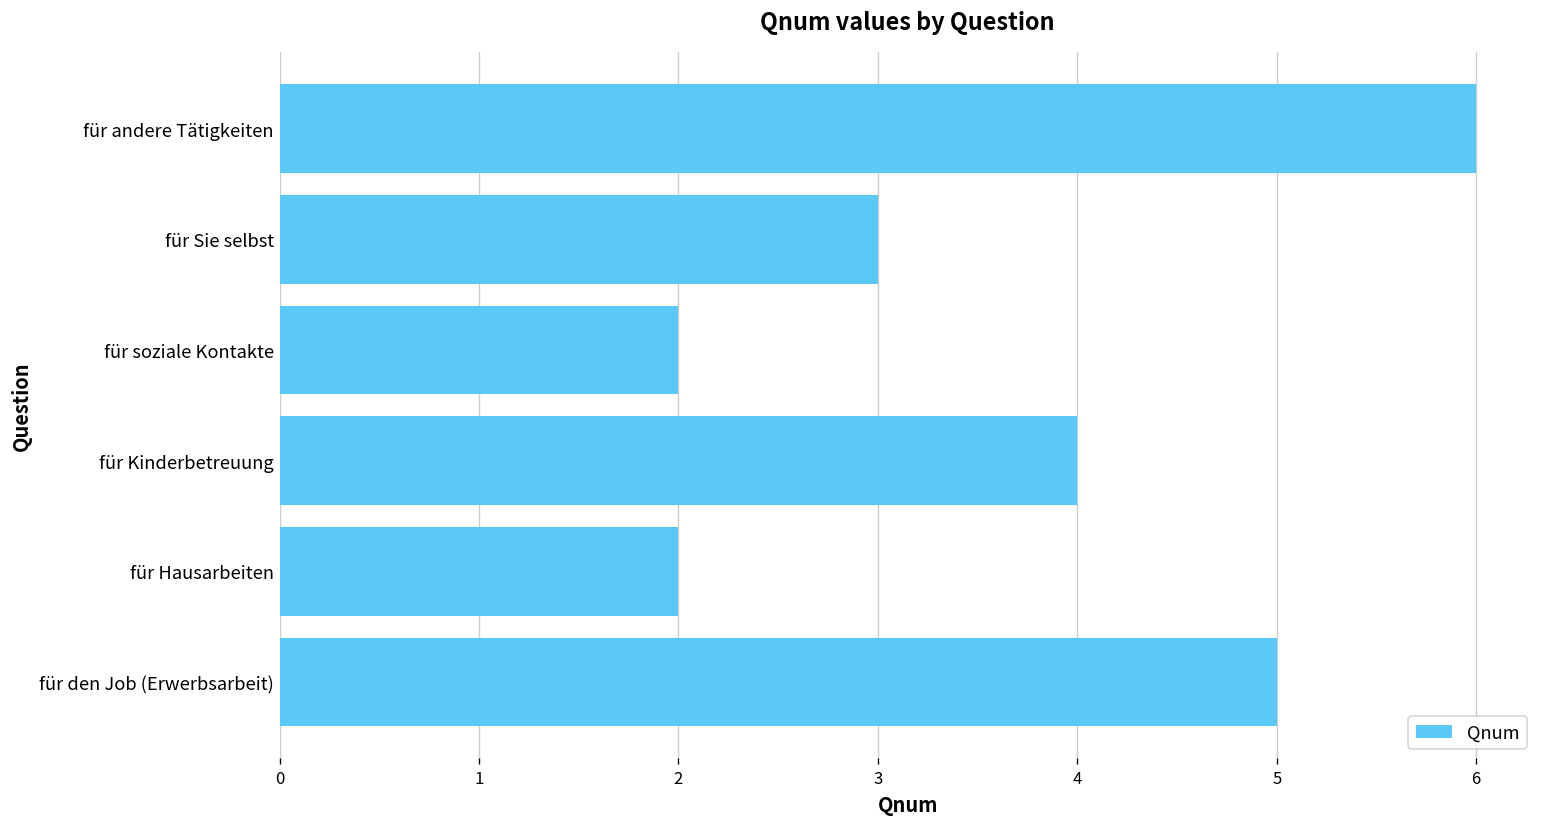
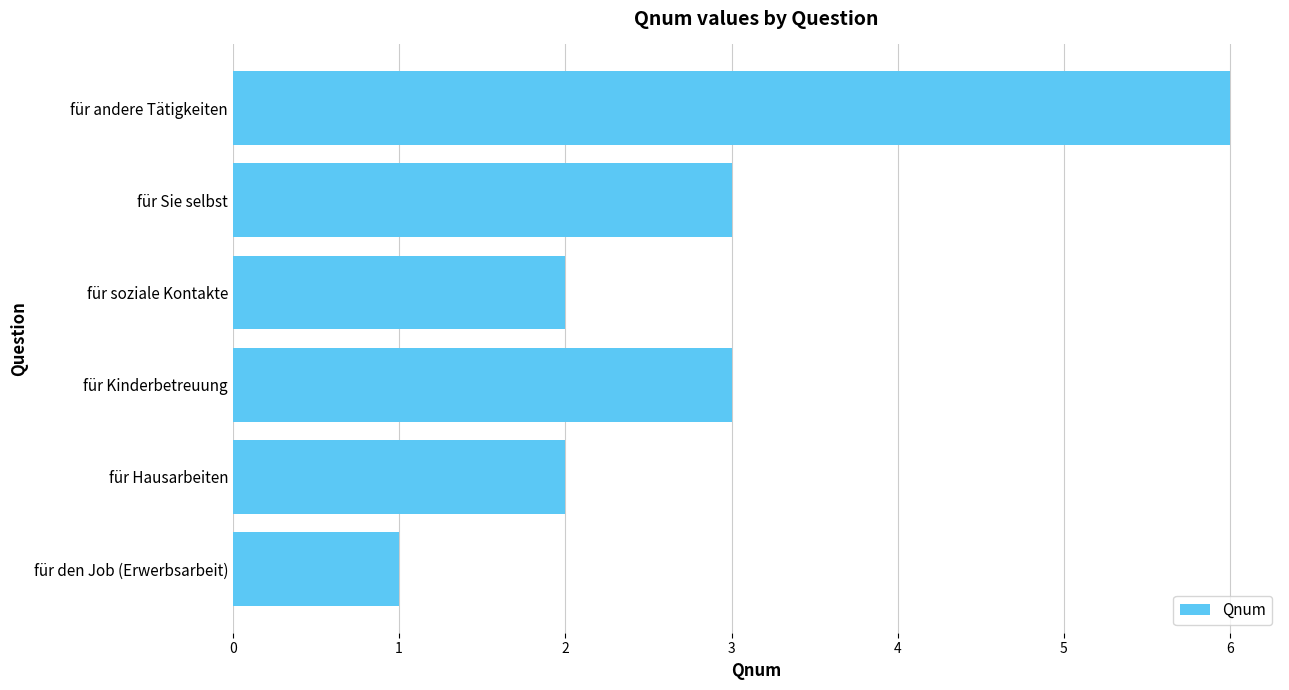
für Kinderbetreuung: 4 -> 3
für den Job (Erwerbsarbeit): 5 -> 1
